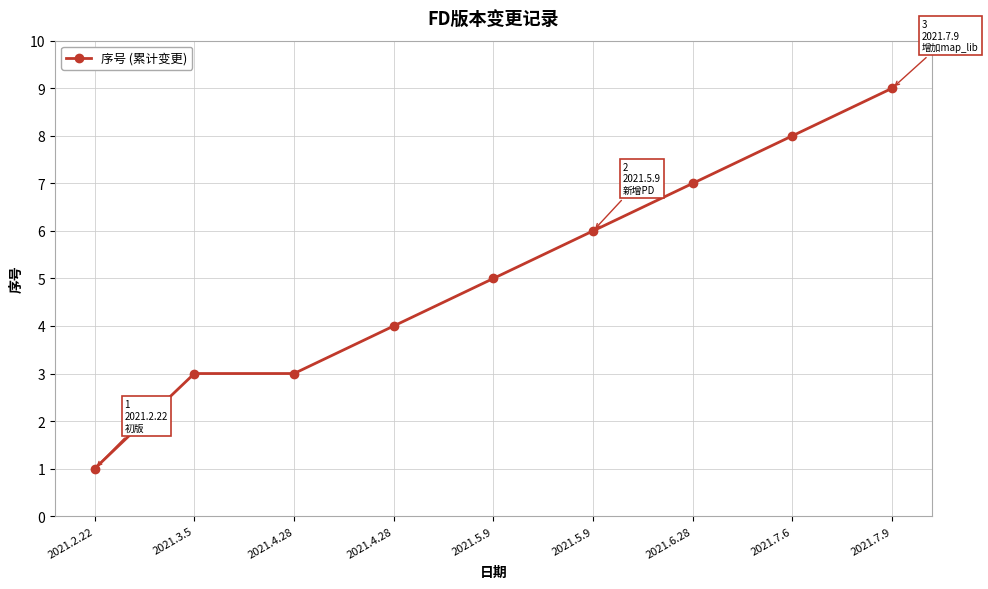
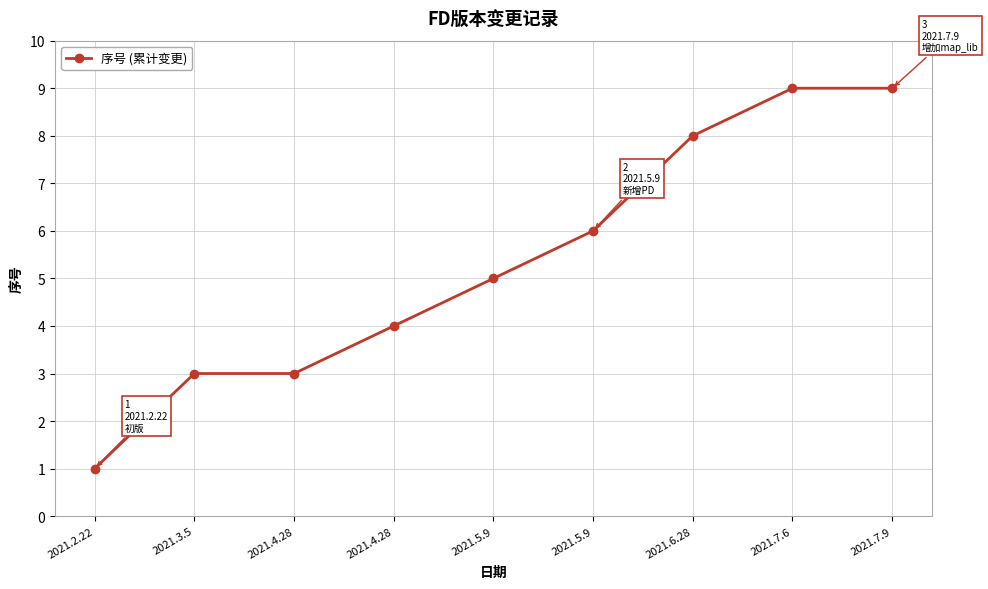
2021.6.28: 7 -> 8
2021.7.6: 8 -> 9
